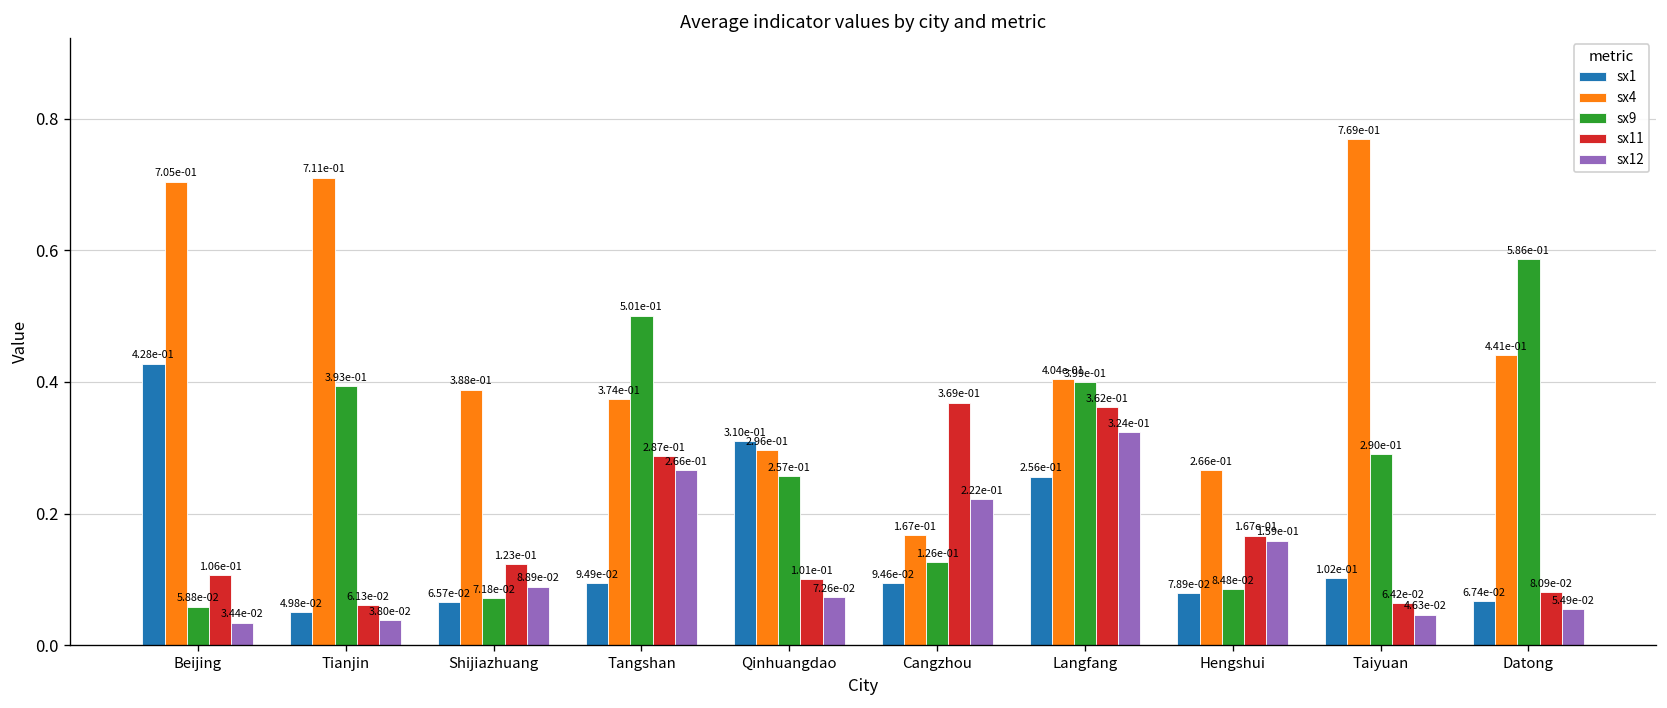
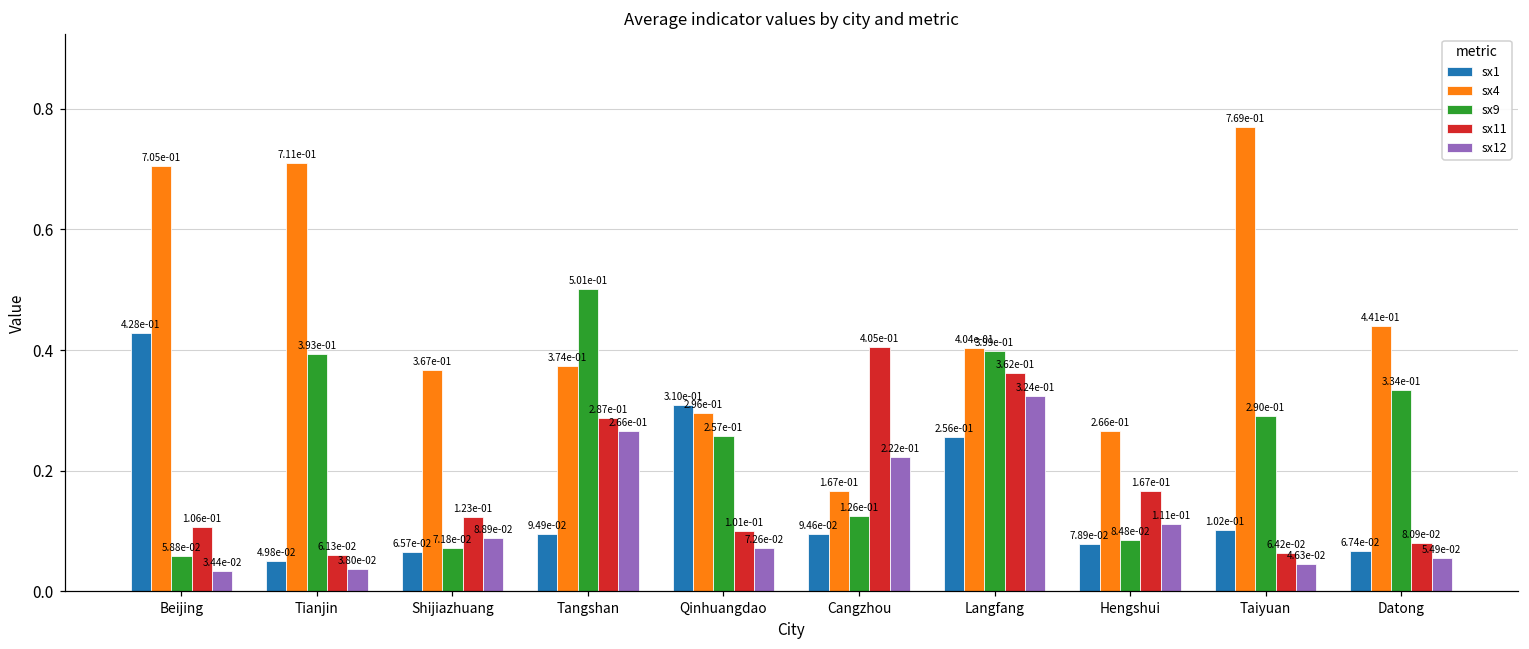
sx4, Shijiazhuang: 3.88e-01 -> 3.67e-01
sx11, Cangzhou: 3.69e-01 -> 4.05e-01
sx12, Hengshui: 1.59e-01 -> 1.11e-01
sx9, Datong: 5.86e-01 -> 3.34e-01
